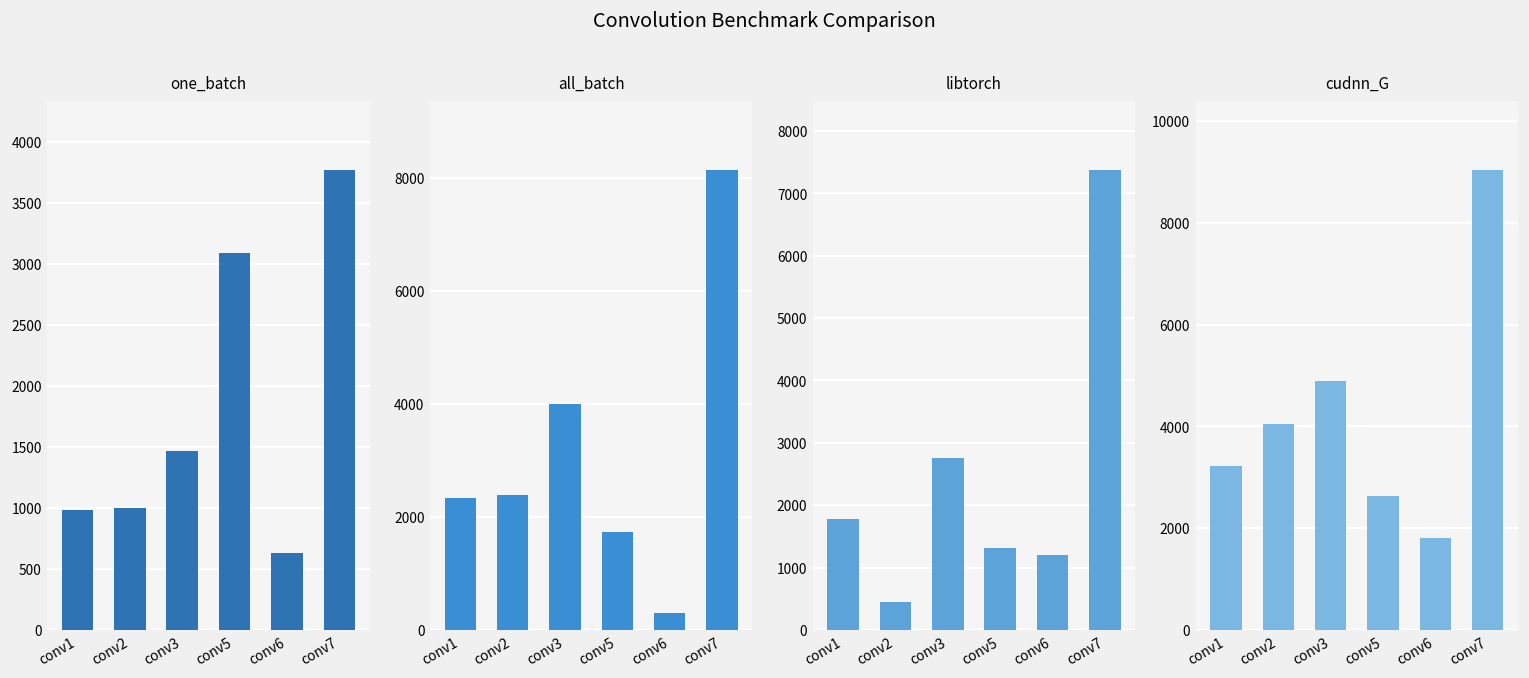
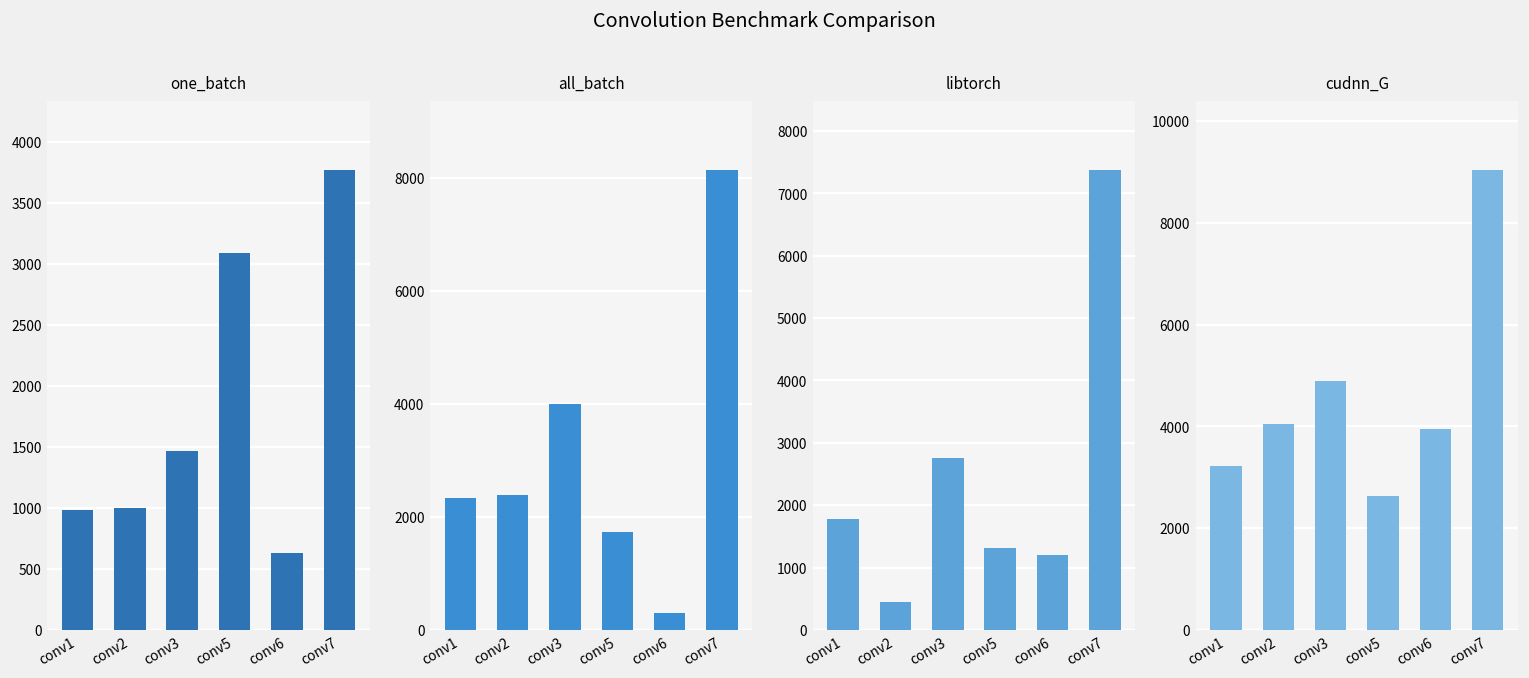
cudnn_G, conv6: 1800 -> 3900
